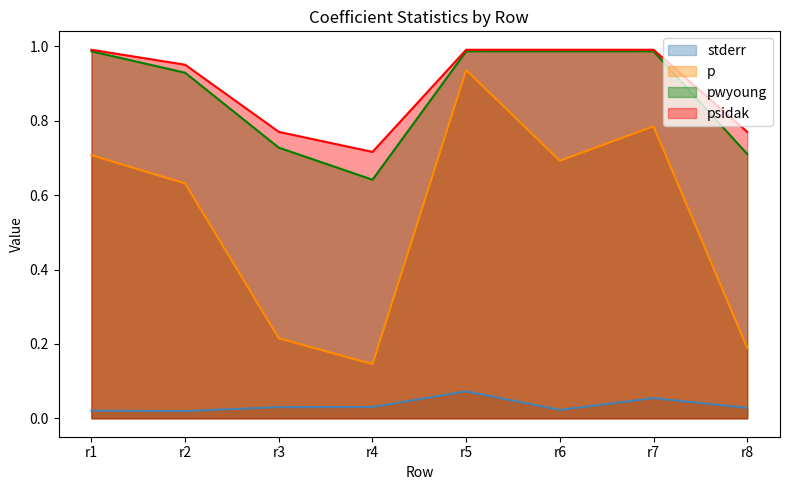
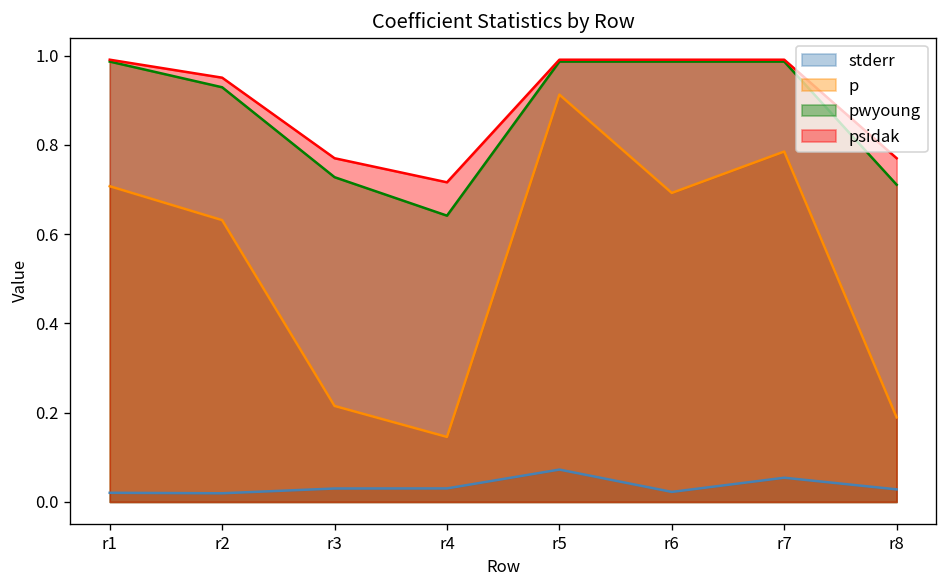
p, r5: 0.94 -> 0.91
